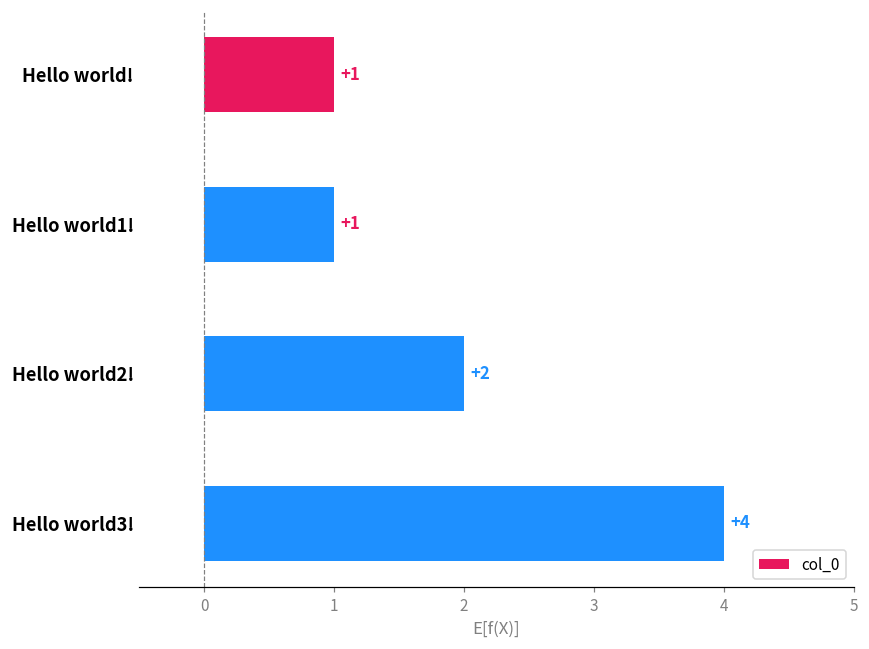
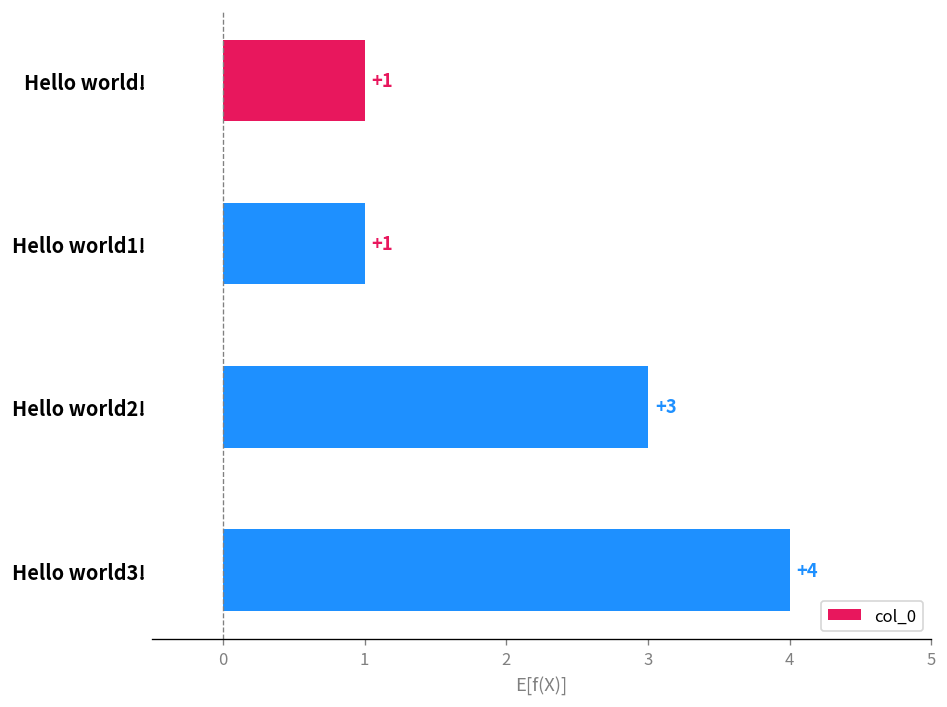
Hello world2!: +2 -> +3
